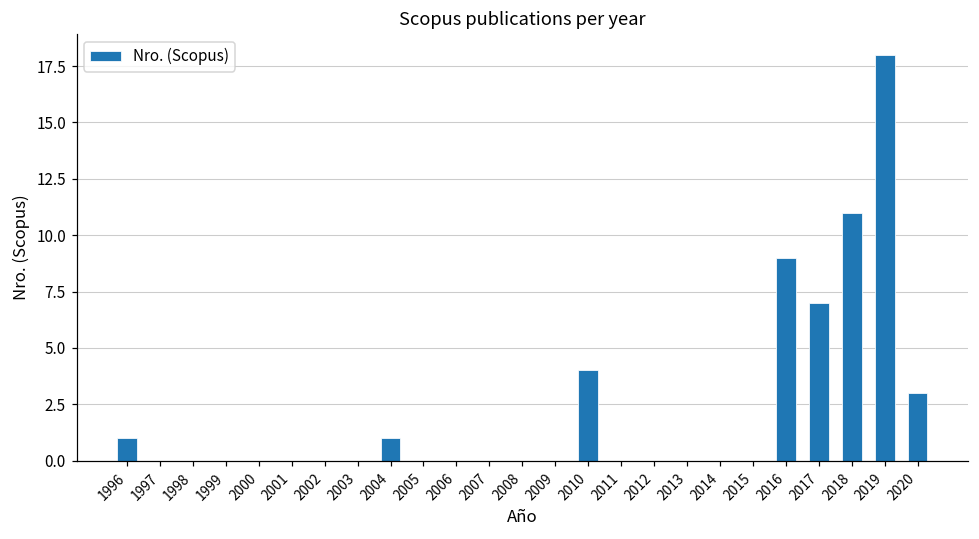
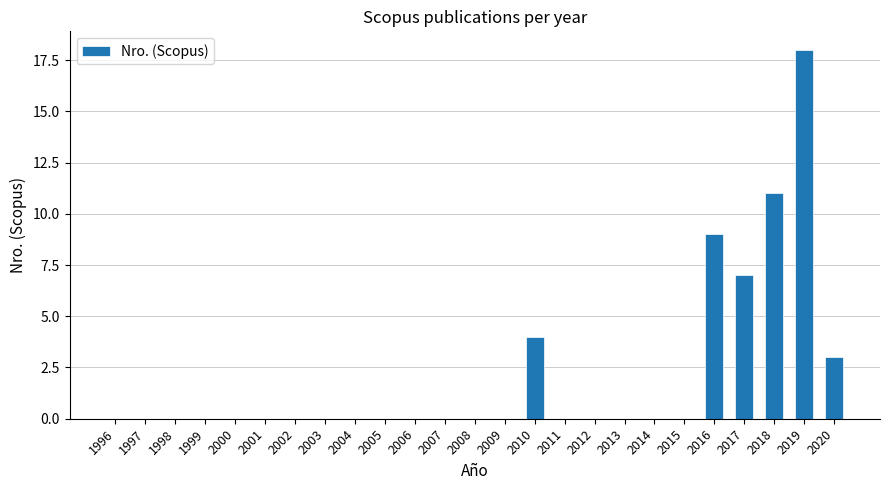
1996: 1 -> 0
2004: 1 -> 0
